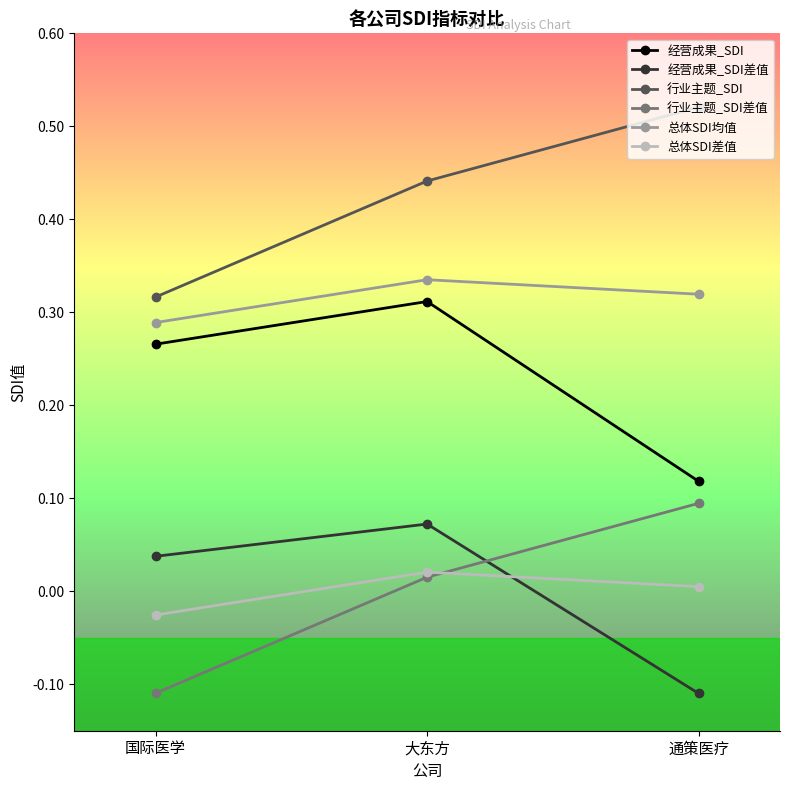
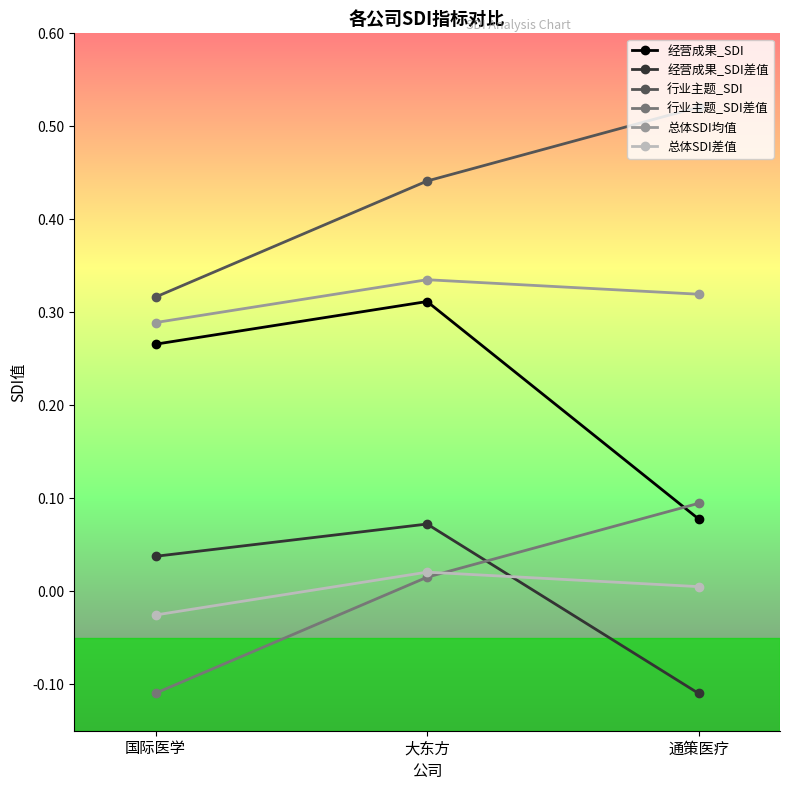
经营成果_SDI, 通策医疗: 0.12 -> 0.08
